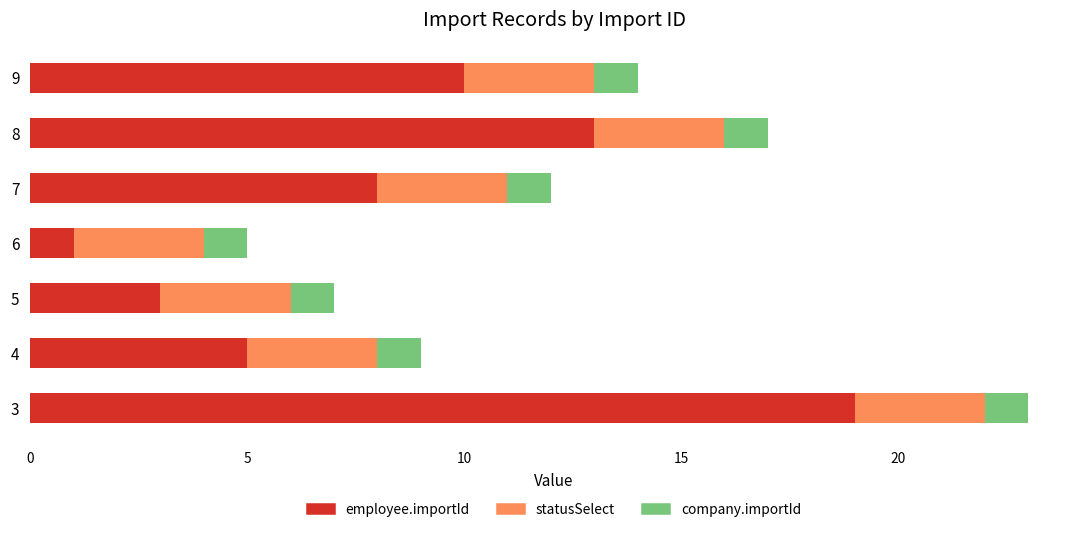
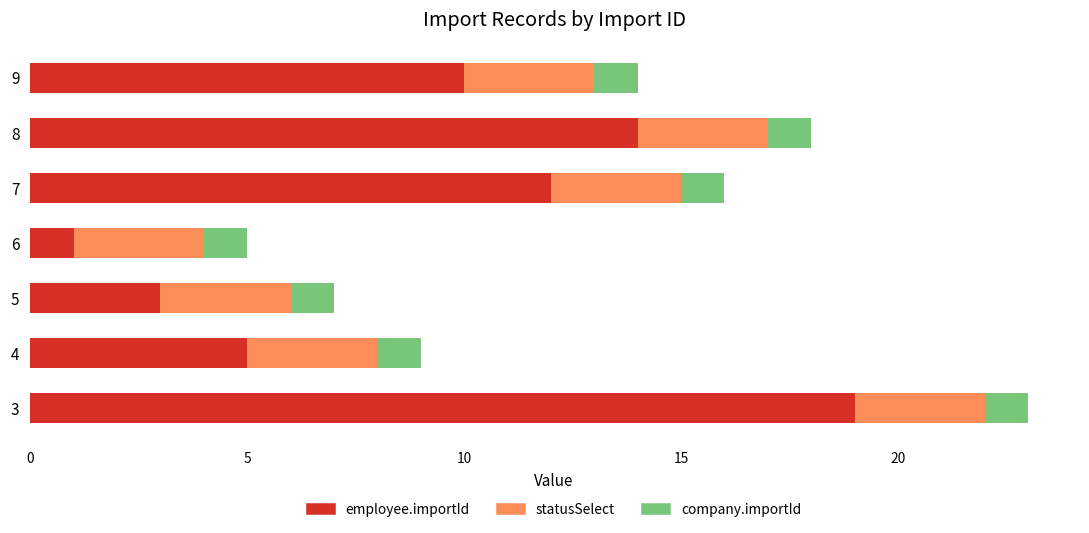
employee.importId, 8: 13 -> 14
employee.importId, 7: 8 -> 12
